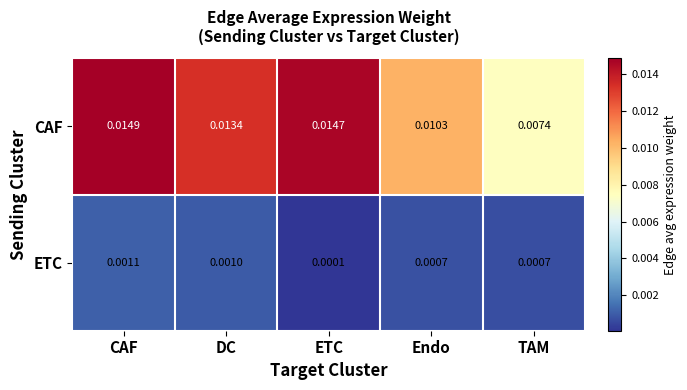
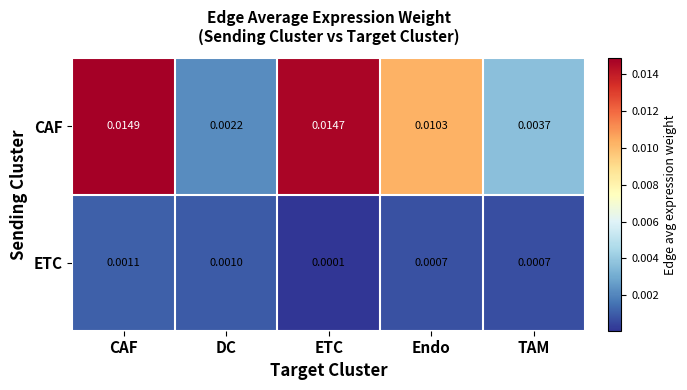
CAF, DC: 0.0134 -> 0.0022
CAF, TAM: 0.0074 -> 0.0037
